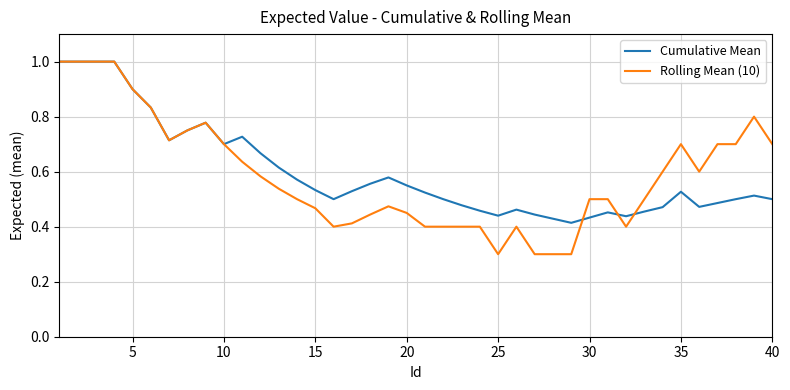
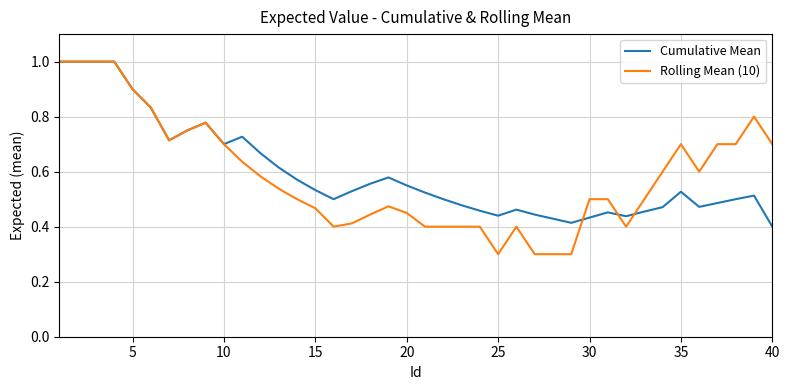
Cumulative Mean, 40: 0.5 -> 0.4
